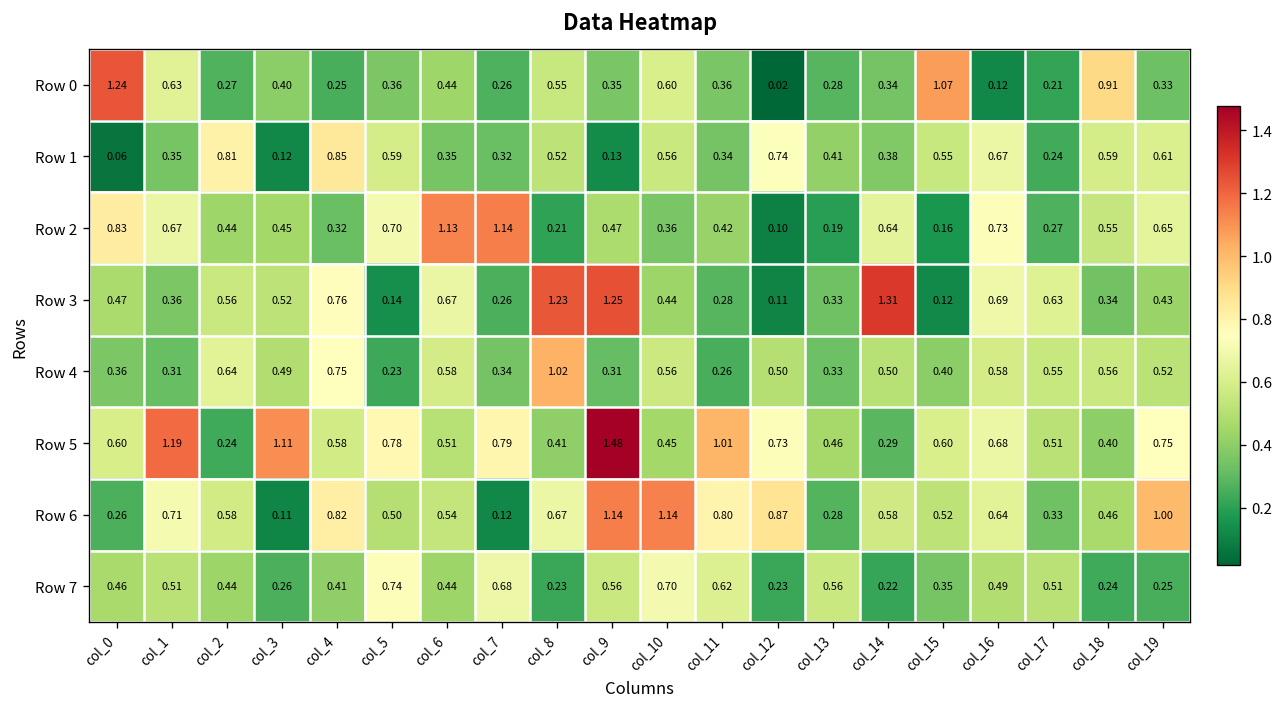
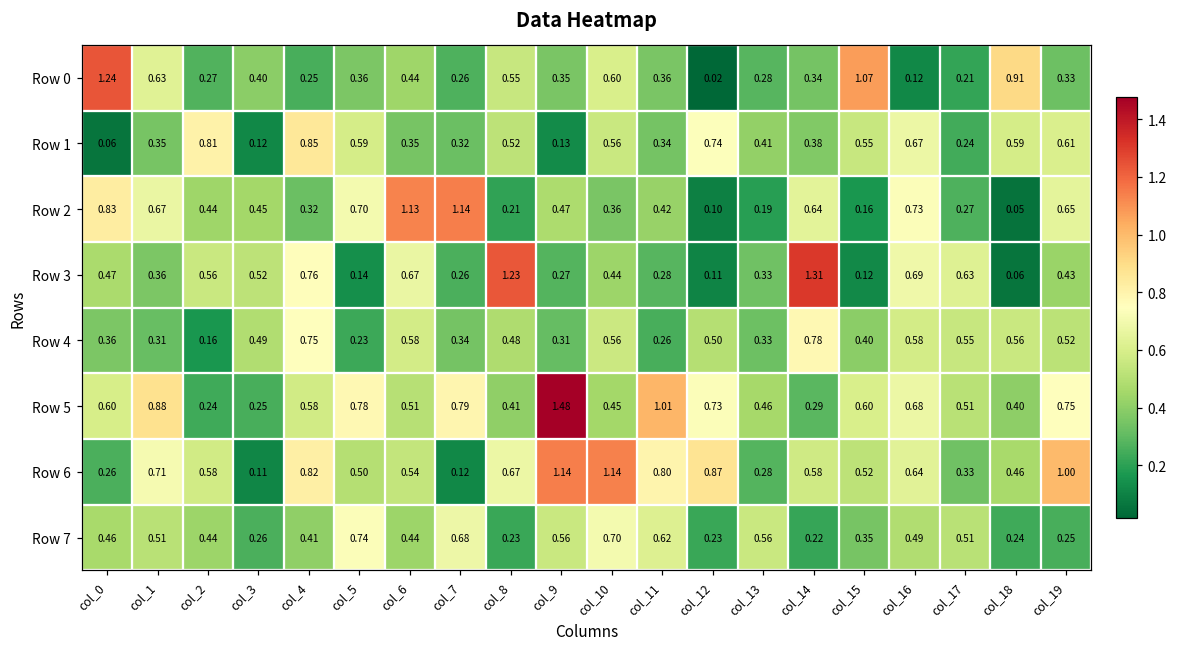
Row 2, col_18: 0.55 -> 0.05
Row 3, col_9: 1.25 -> 0.27
Row 3, col_18: 0.34 -> 0.06
Row 4, col_2: 0.64 -> 0.16
Row 4, col_8: 1.02 -> 0.48
Row 4, col_14: 0.50 -> 0.78
Row 5, col_1: 1.19 -> 0.88
Row 5, col_3: 1.11 -> 0.25
